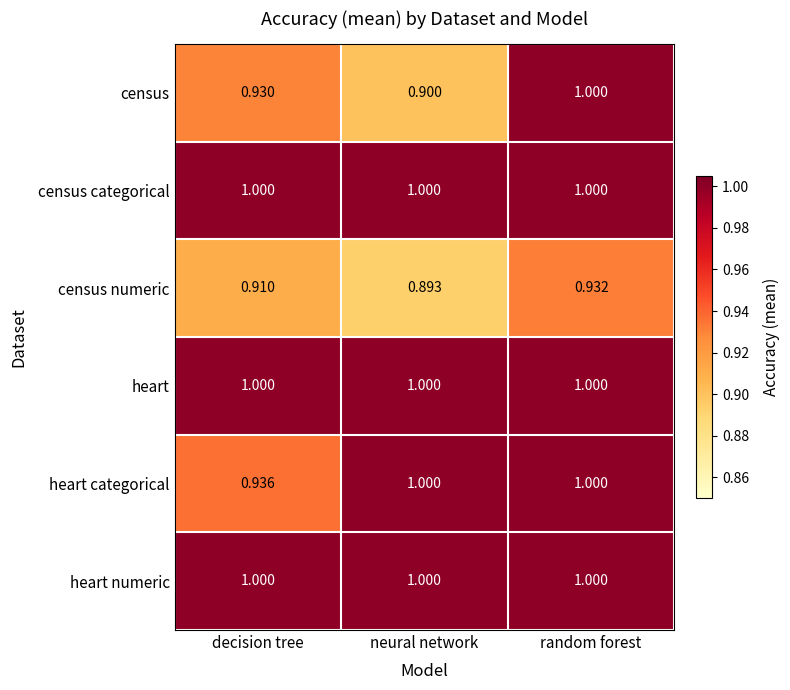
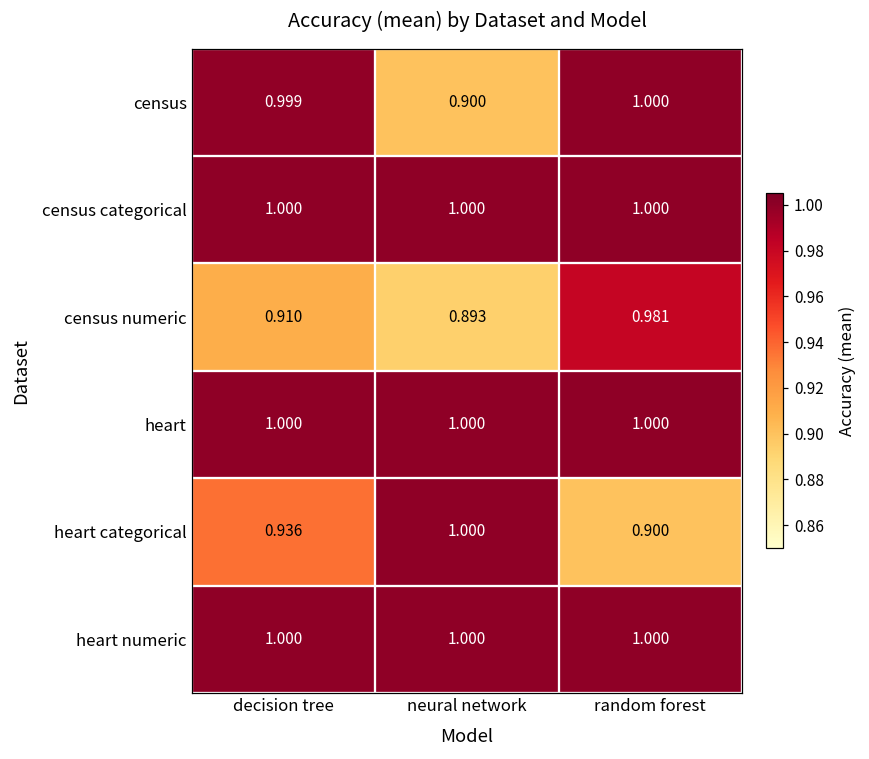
census, decision tree: 0.930 -> 0.999
census numeric, random forest: 0.932 -> 0.981
heart categorical, random forest: 1.000 -> 0.900
